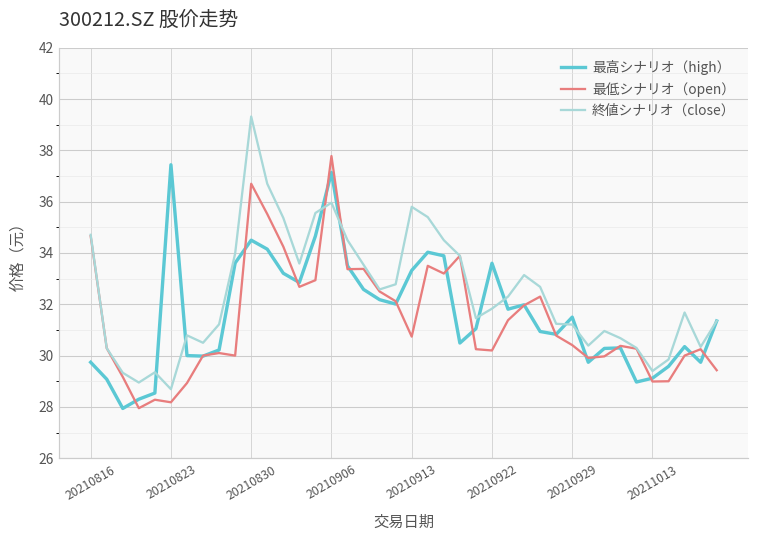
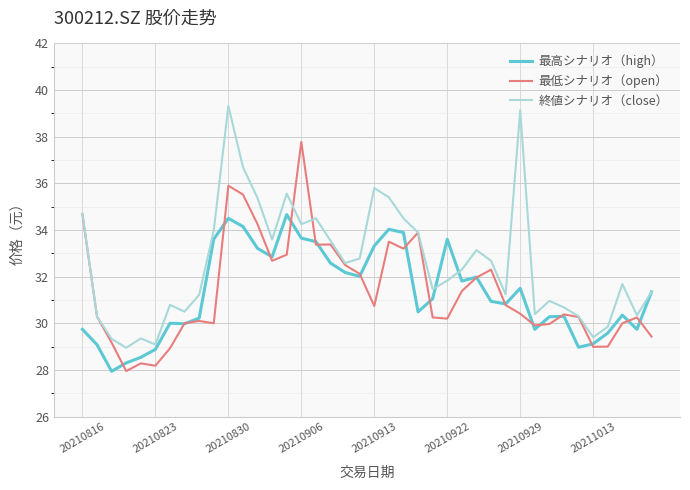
最高シナリオ（high）, 20210823: 37.4 -> 28.9
終値シナリオ（close）, 20210823: 28.7 -> 29.1
最低シナリオ（open）, 20210830: 36.7 -> 35.9
最高シナリオ（high）, 20210906: 37.1 -> 33.7
終値シナリオ（close）, 20210906: 36.0 -> 34.3
終値シナリオ（close）, 20210929: 31.2 -> 39.1
